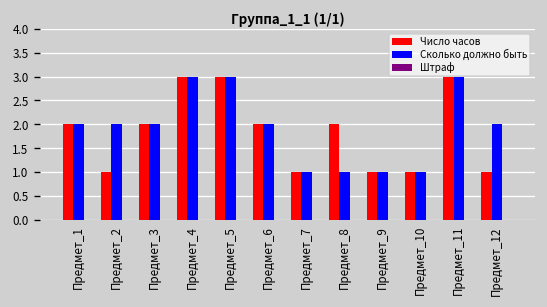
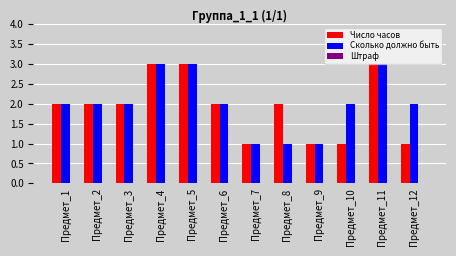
Число часов, Предмет_2: 1 -> 2
Сколько должно быть, Предмет_10: 1 -> 2
